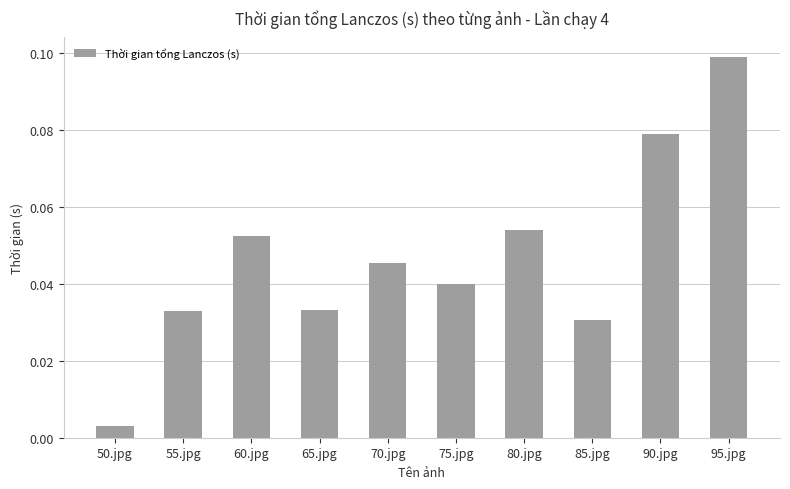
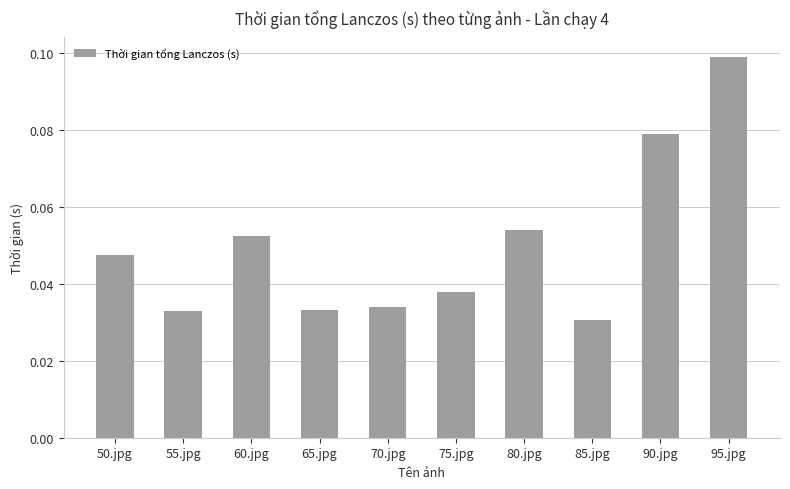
50.jpg: 0.003 -> 0.047
70.jpg: 0.045 -> 0.034
75.jpg: 0.040 -> 0.038
